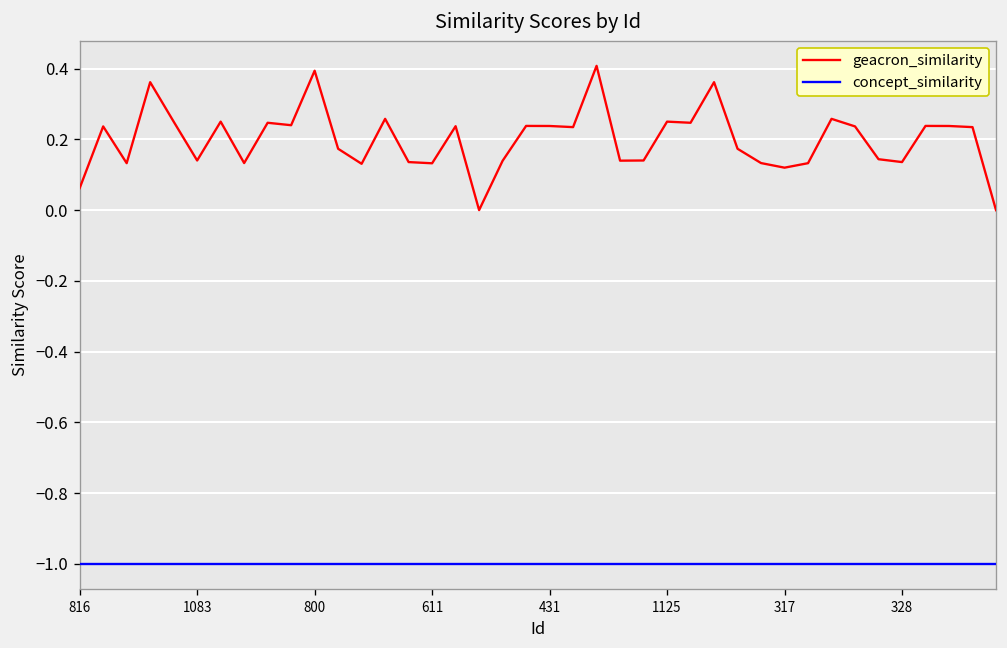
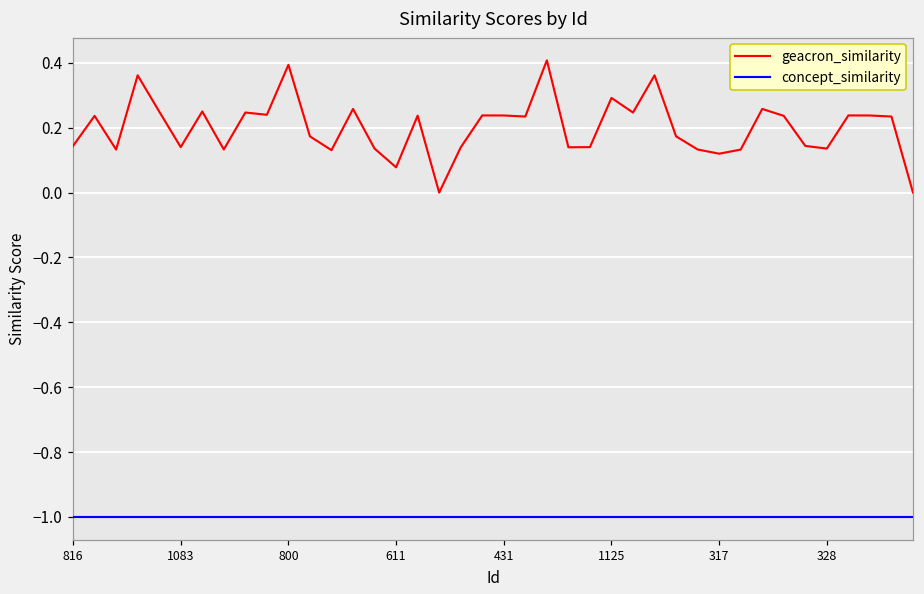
geacron_similarity, 816: 0.06 -> 0.14
geacron_similarity, 611: 0.13 -> 0.08
geacron_similarity, 1125: 0.25 -> 0.29
